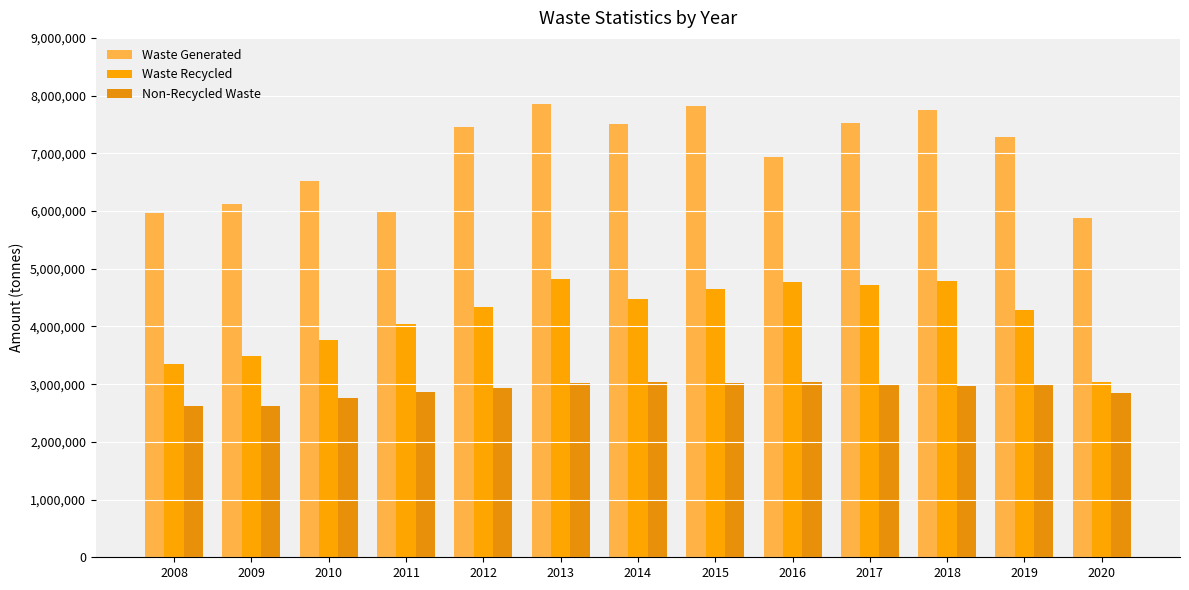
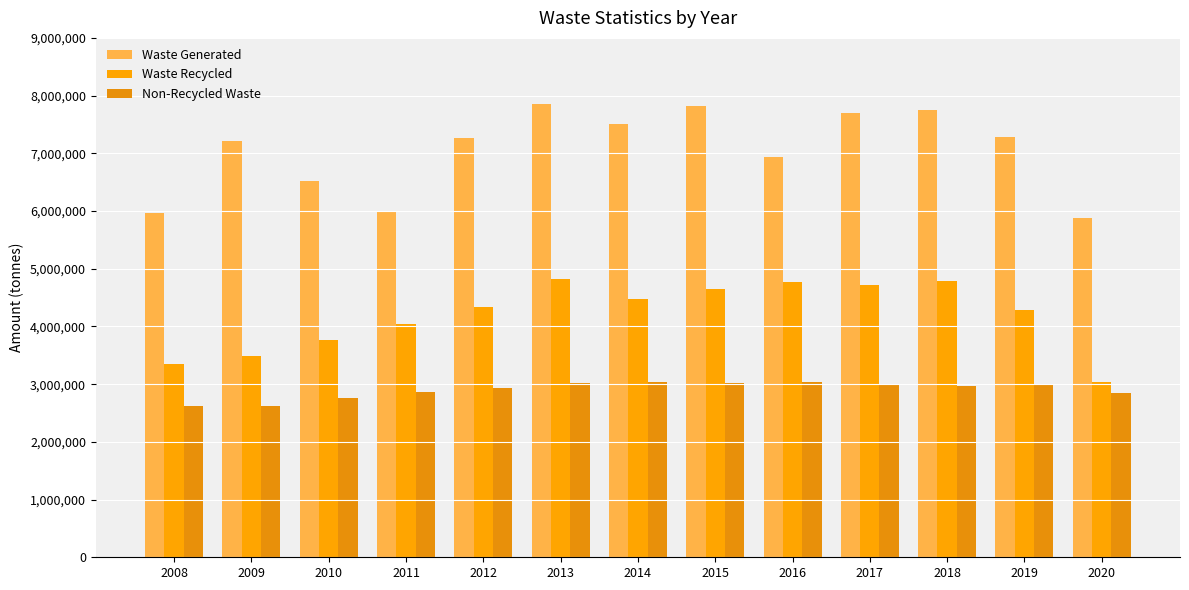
Waste Generated, 2009: 6,100,000 -> 7,200,000
Waste Generated, 2012: 7,500,000 -> 7,300,000
Waste Generated, 2017: 7,500,000 -> 7,700,000
